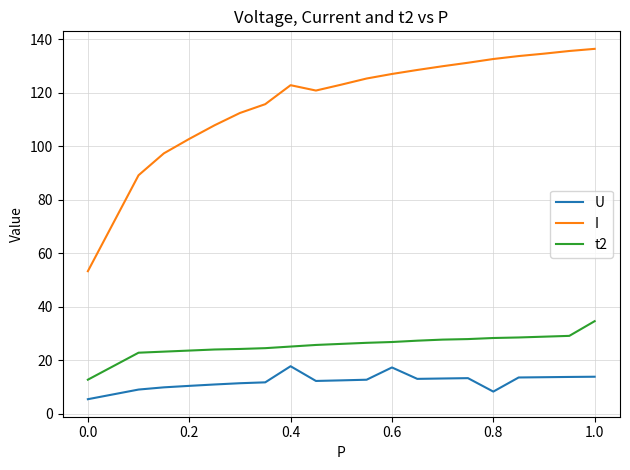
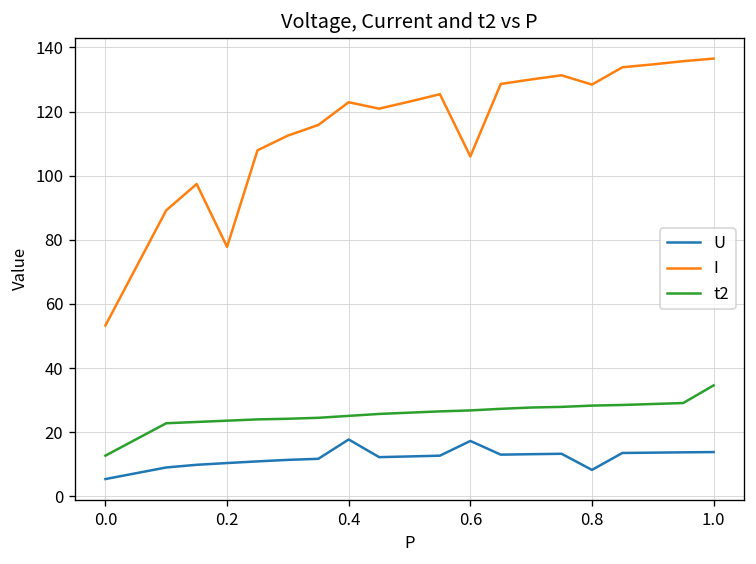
I, 0.2: 103 -> 78
I, 0.6: 127 -> 106
I, 0.8: 133 -> 128
